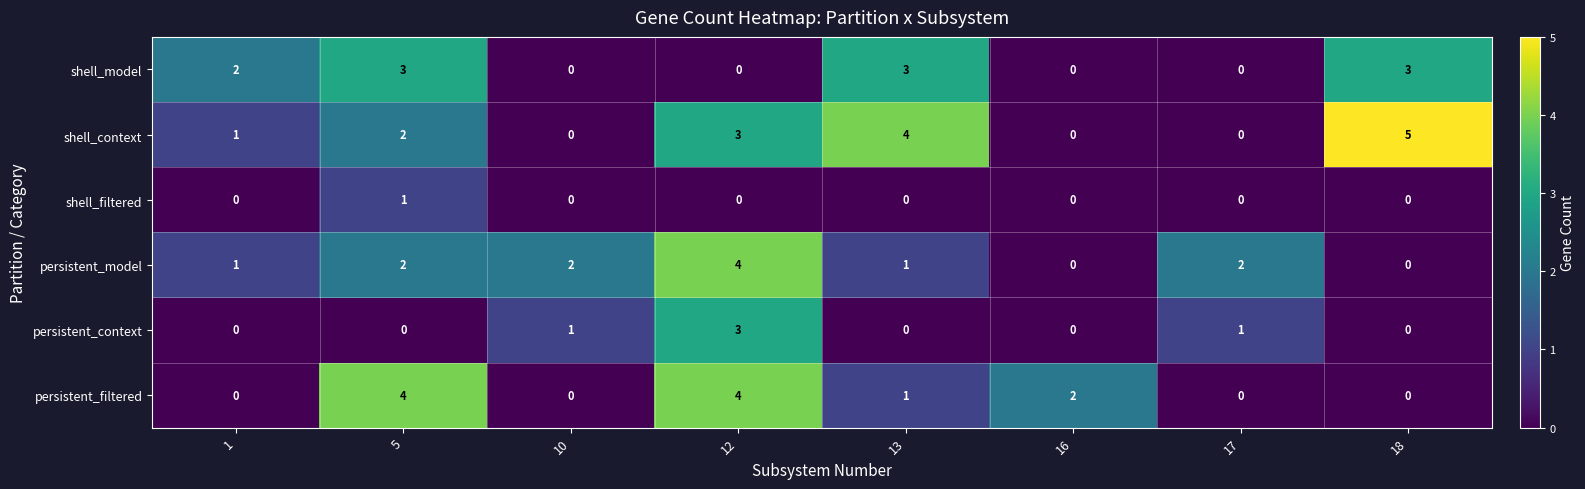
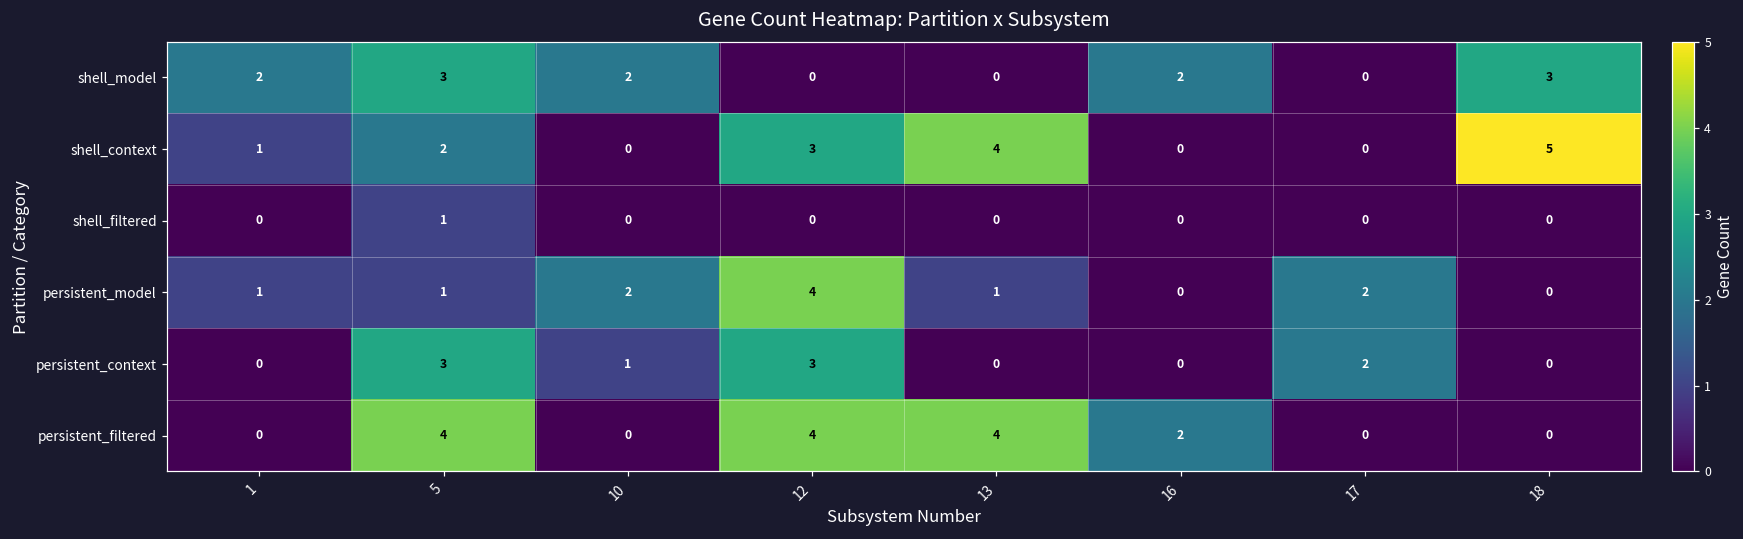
shell_model, 10: 0 -> 2
shell_model, 13: 3 -> 0
shell_model, 16: 0 -> 2
persistent_model, 5: 2 -> 1
persistent_context, 5: 0 -> 3
persistent_context, 17: 1 -> 2
persistent_filtered, 13: 1 -> 4
